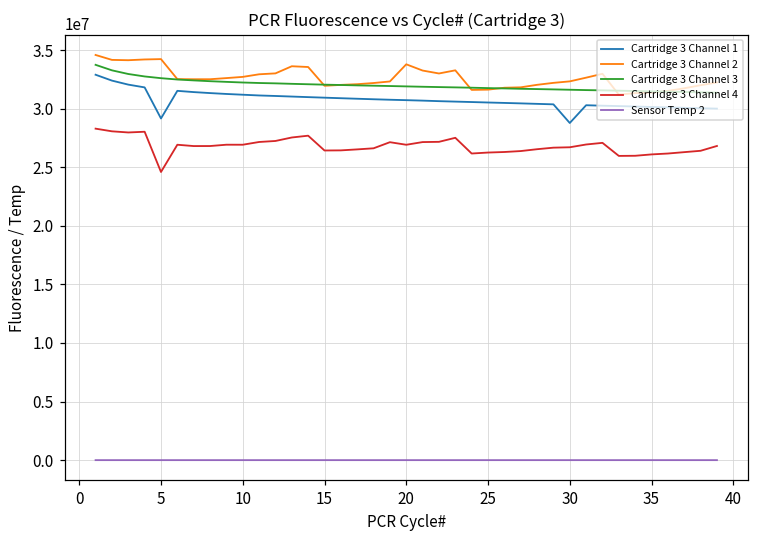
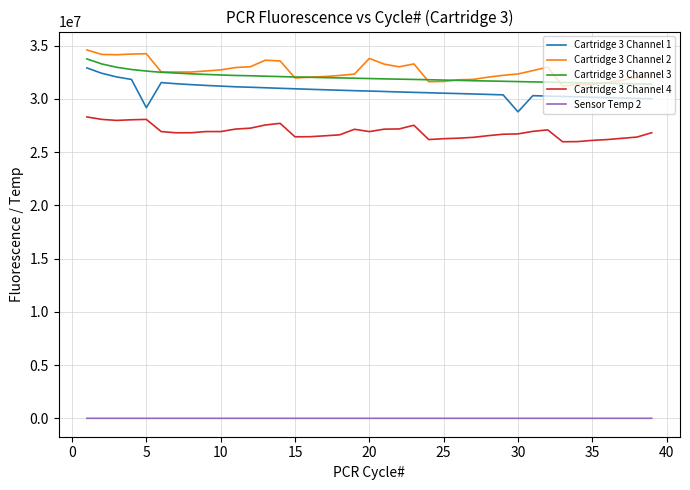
Cartridge 3 Channel 4, 5: 24600000 -> 28100000
